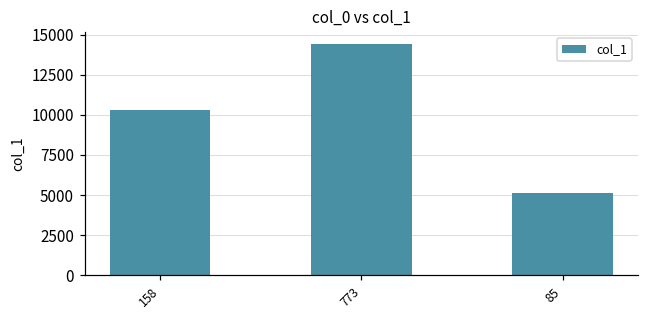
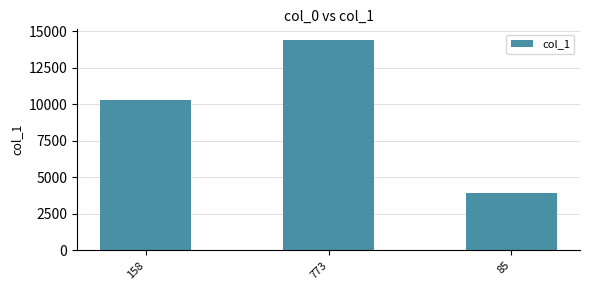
85: 5100 -> 3900
